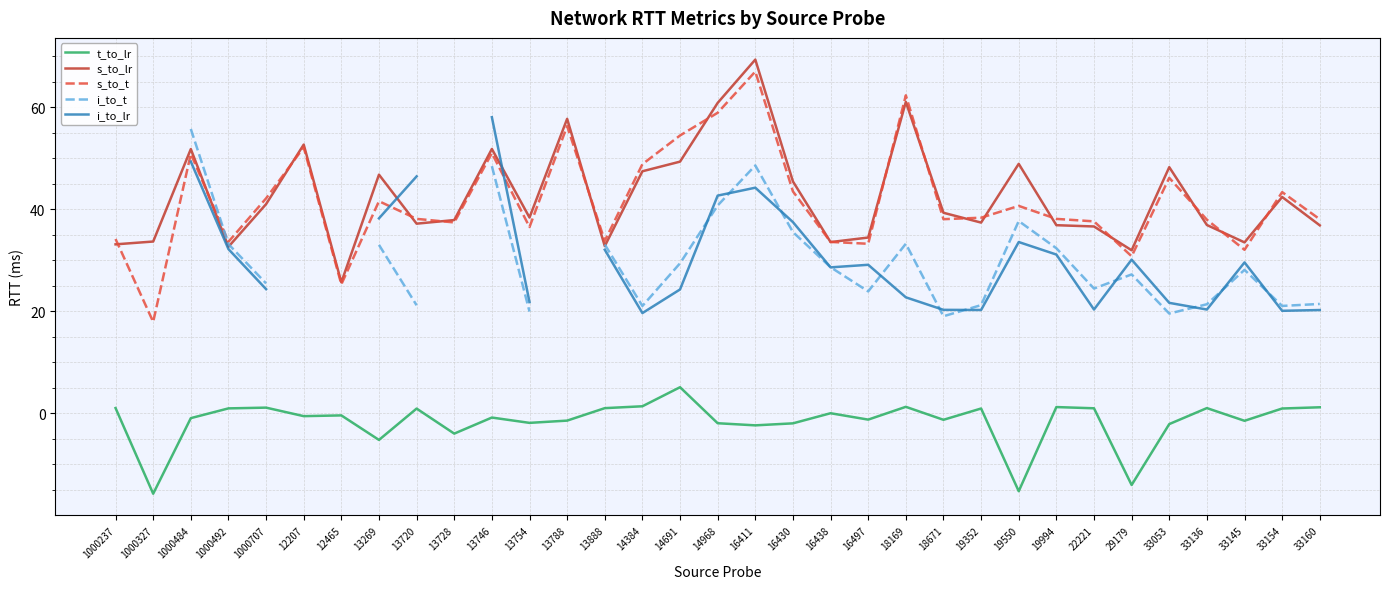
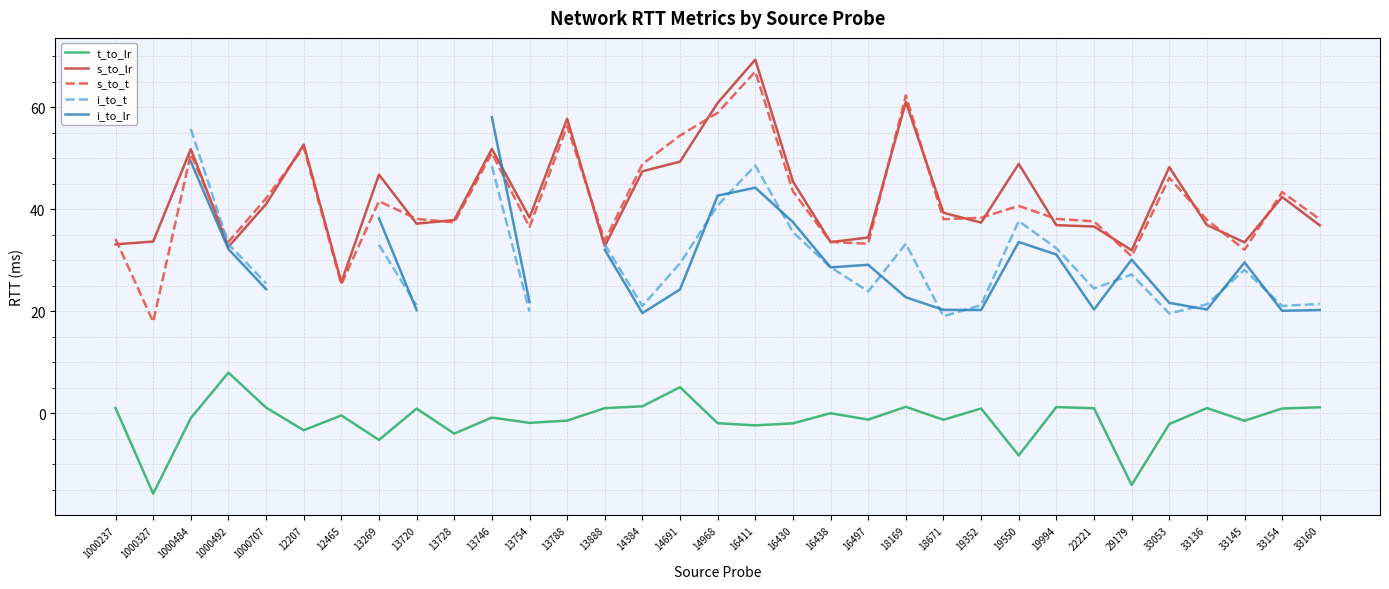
t_to_lr, 1000492: 1 -> 8
t_to_lr, 12207: -1 -> -3
i_to_lr, 13720: 46 -> 20
t_to_lr, 19550: -15 -> -8
